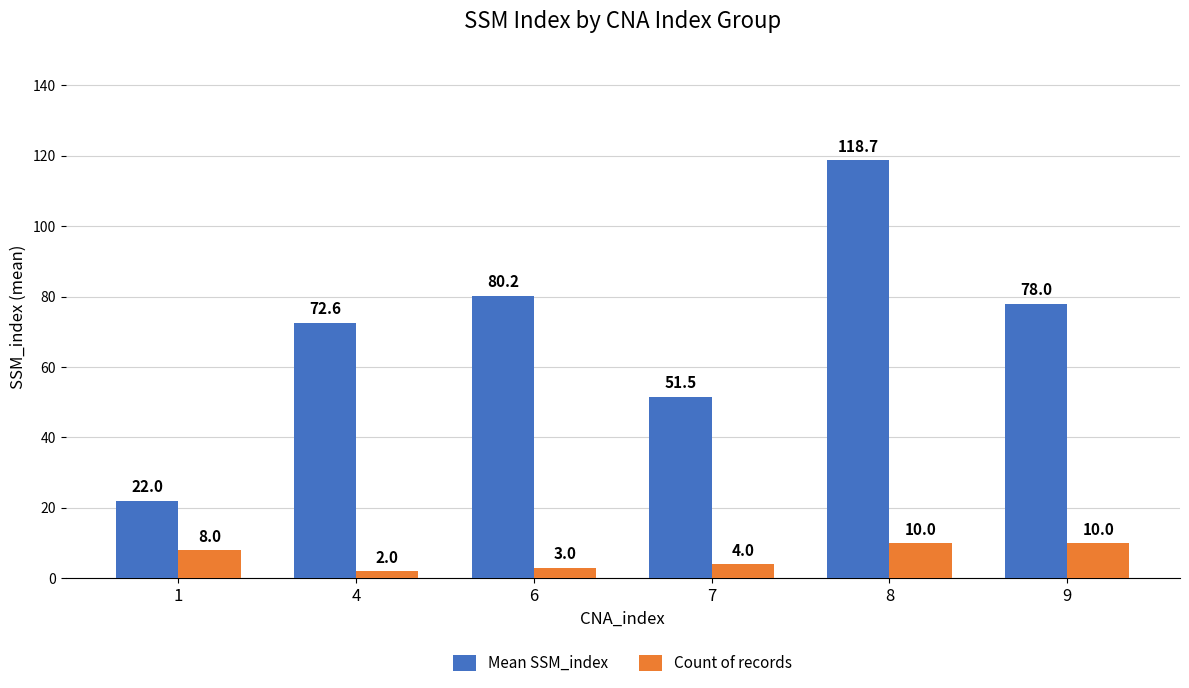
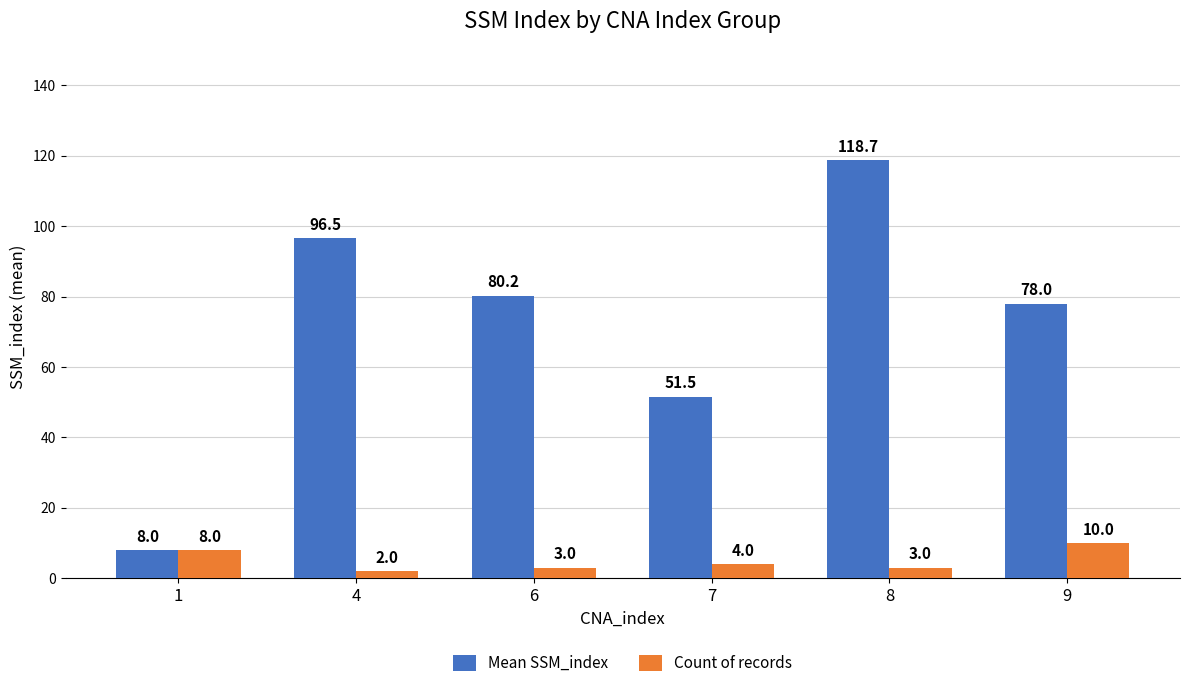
Mean SSM_index, 1: 22.0 -> 8.0
Mean SSM_index, 4: 72.6 -> 96.5
Count of records, 8: 10.0 -> 3.0
